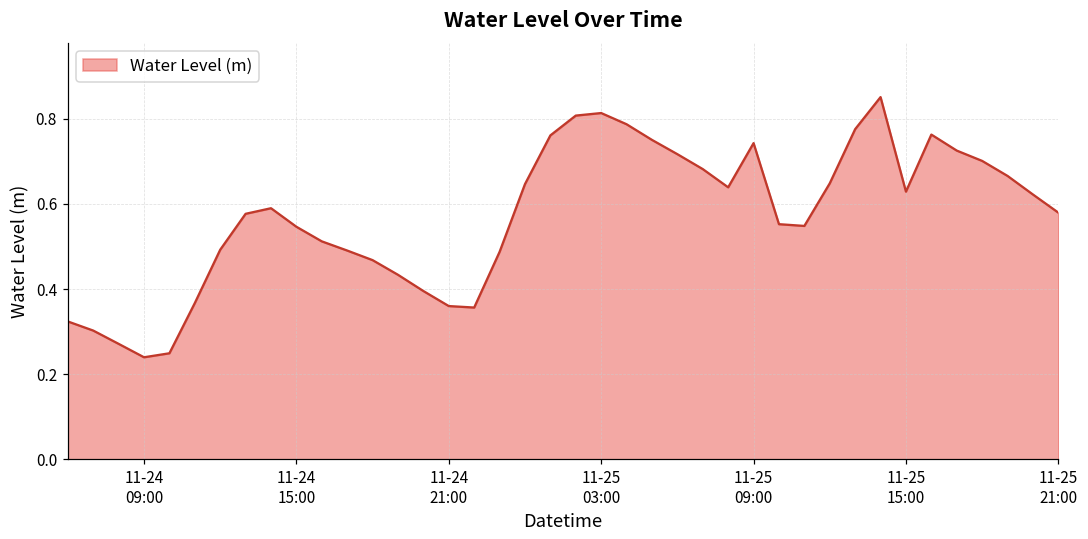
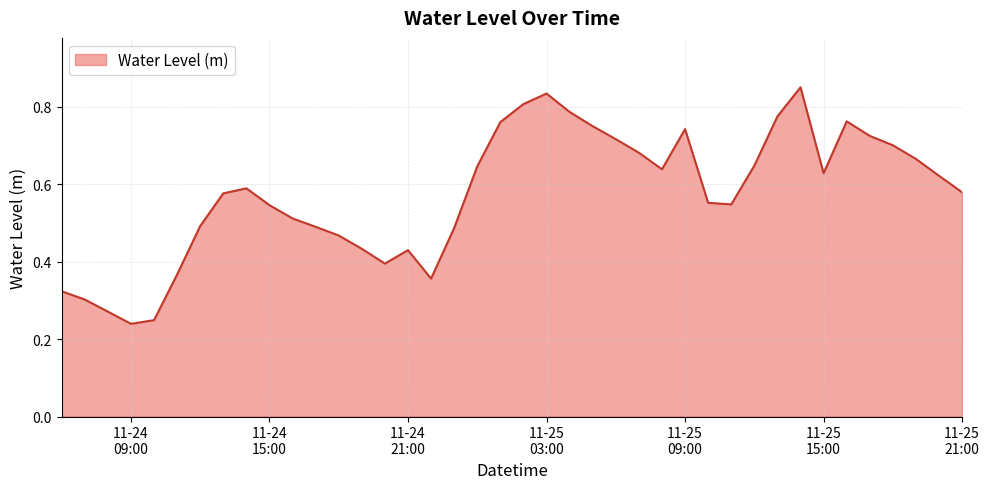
11-24 21:00: 0.36 -> 0.43
11-25 03:00: 0.81 -> 0.83
